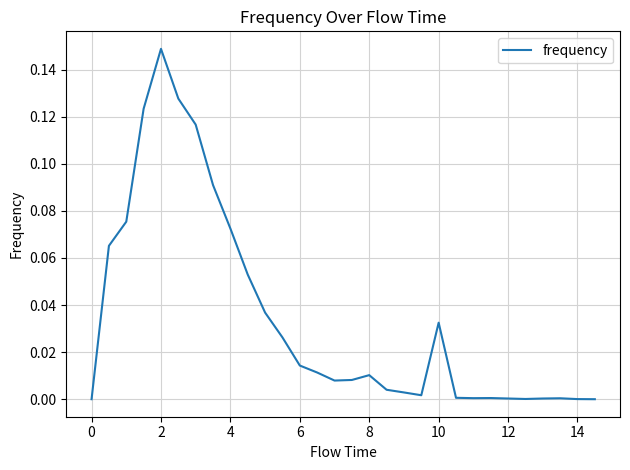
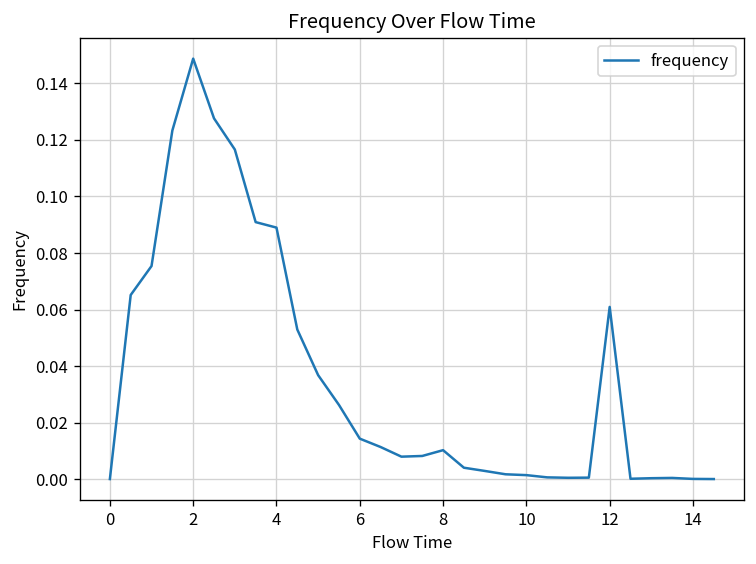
4: 0.072 -> 0.089
10: 0.032 -> 0.001
12: 0.000 -> 0.061
